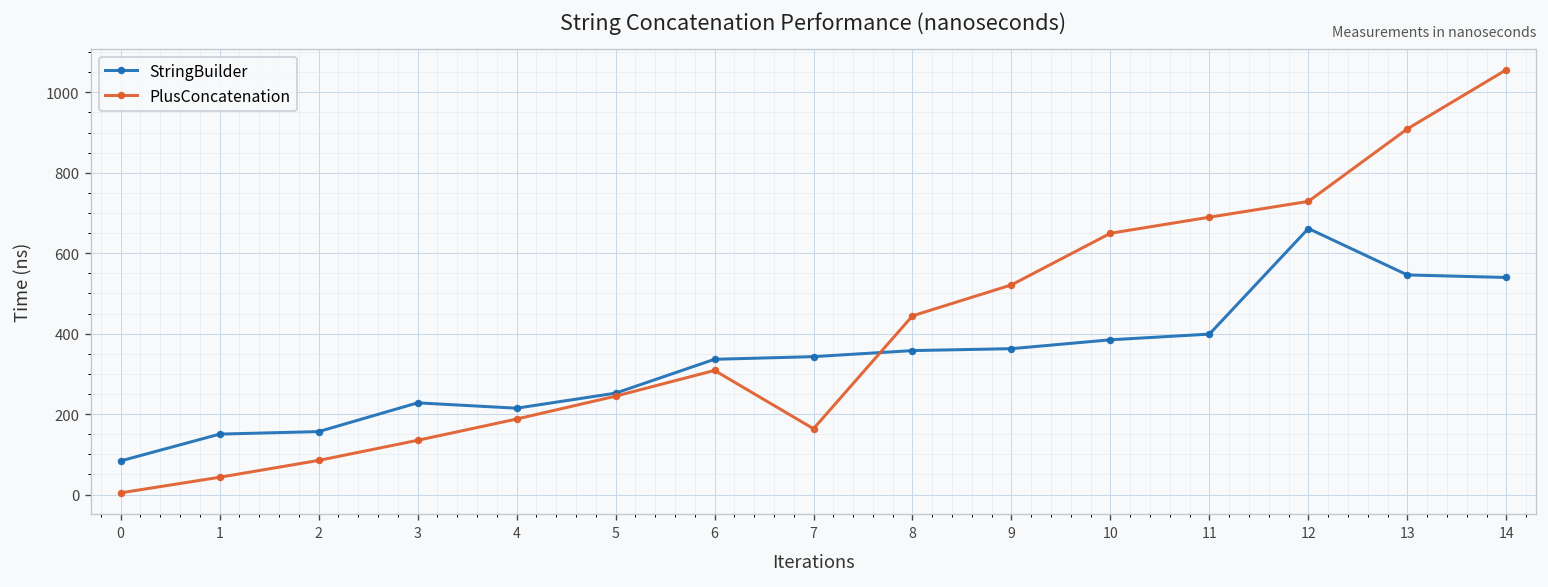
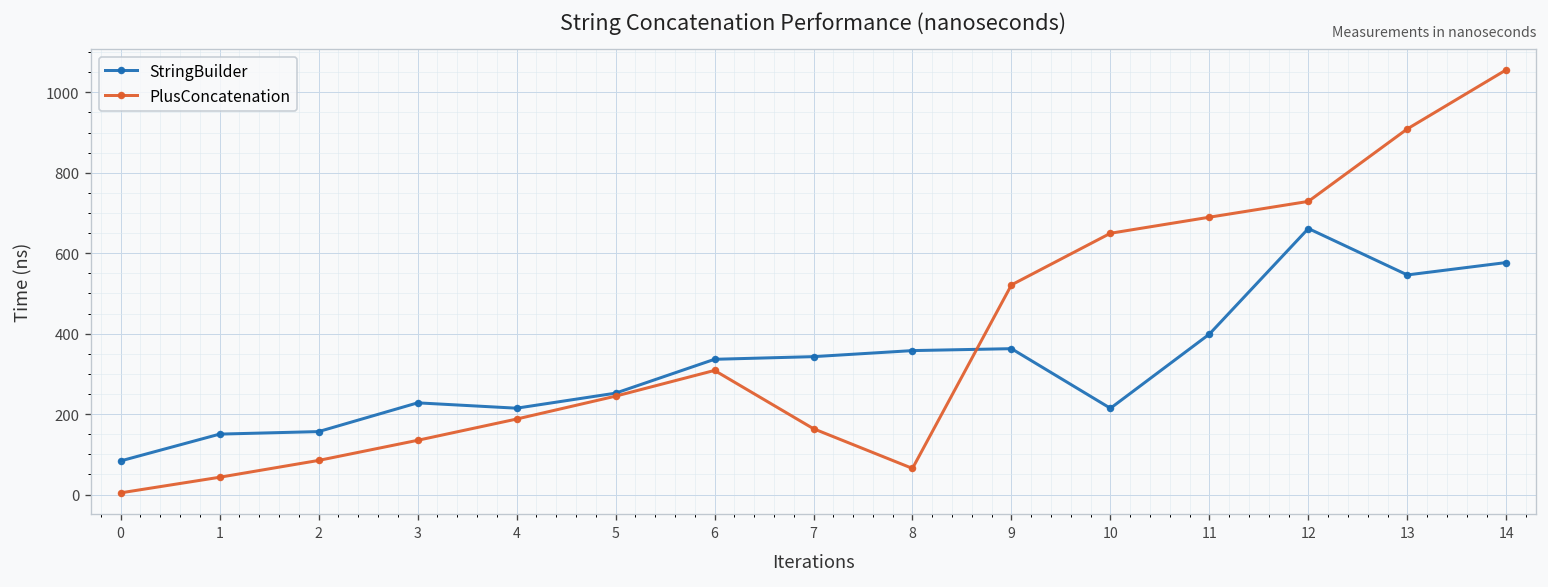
PlusConcatenation, 8: 440 -> 70
StringBuilder, 10: 380 -> 210
StringBuilder, 14: 540 -> 580
